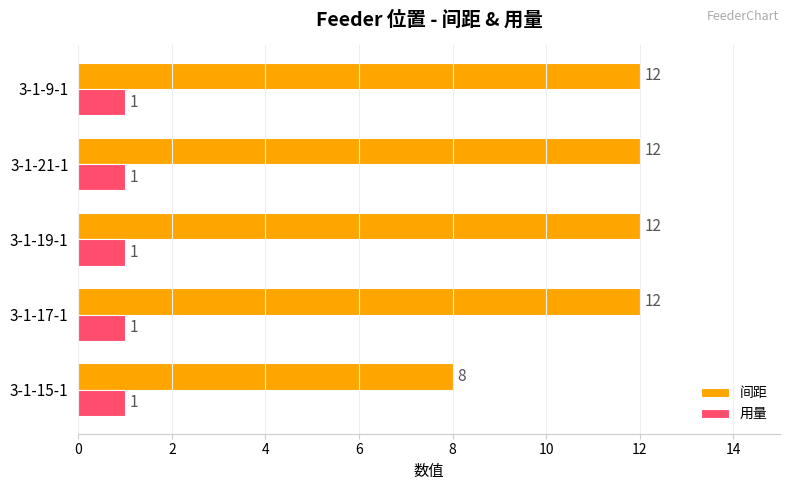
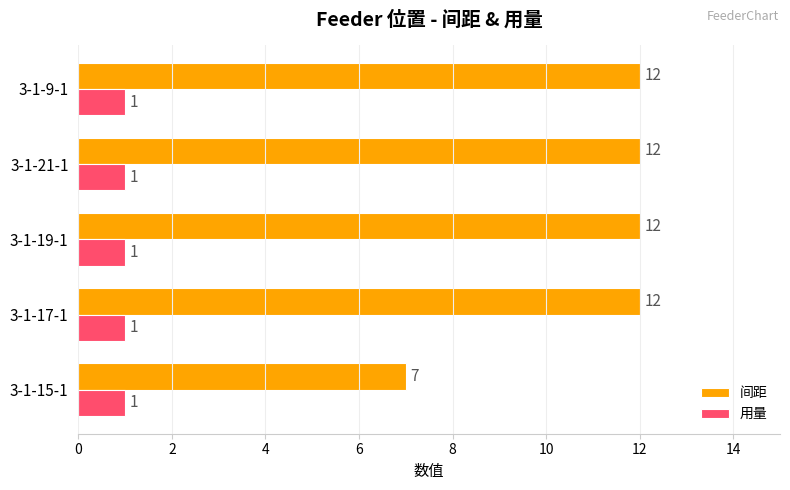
间距, 3-1-15-1: 8 -> 7
